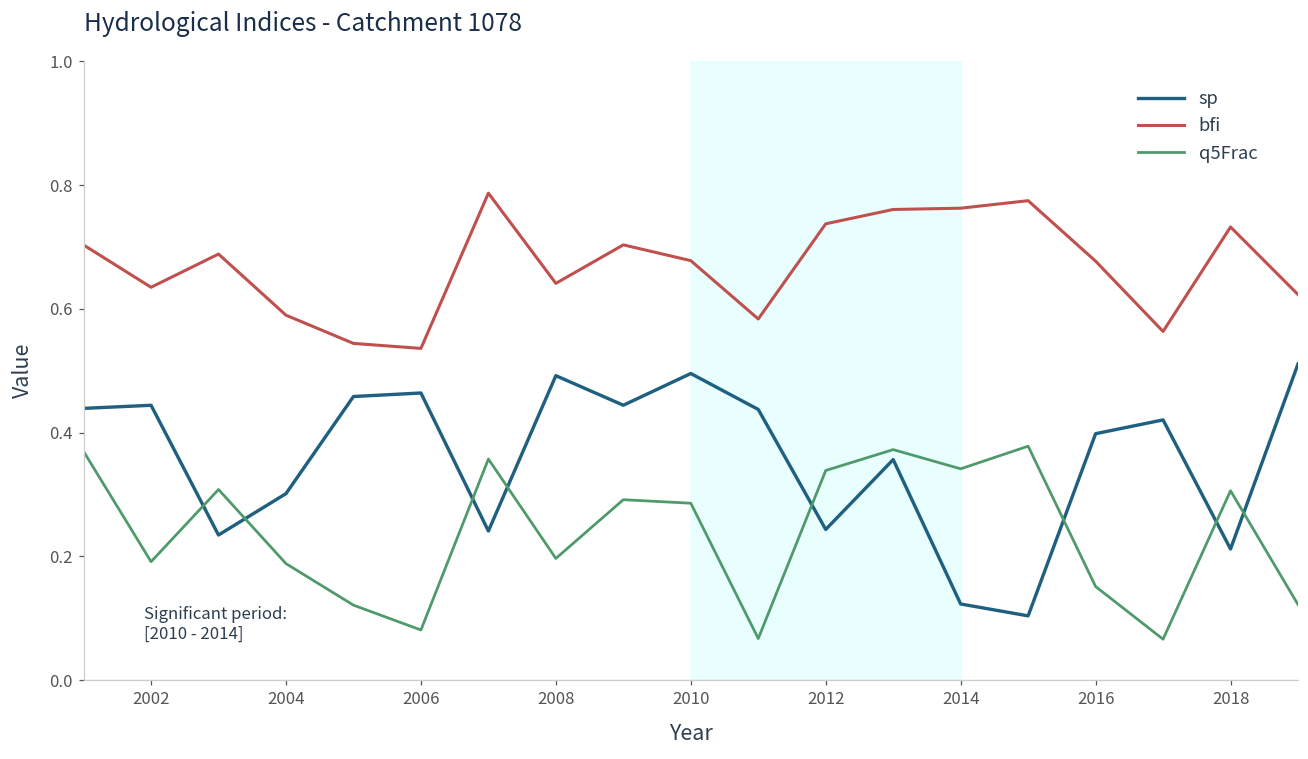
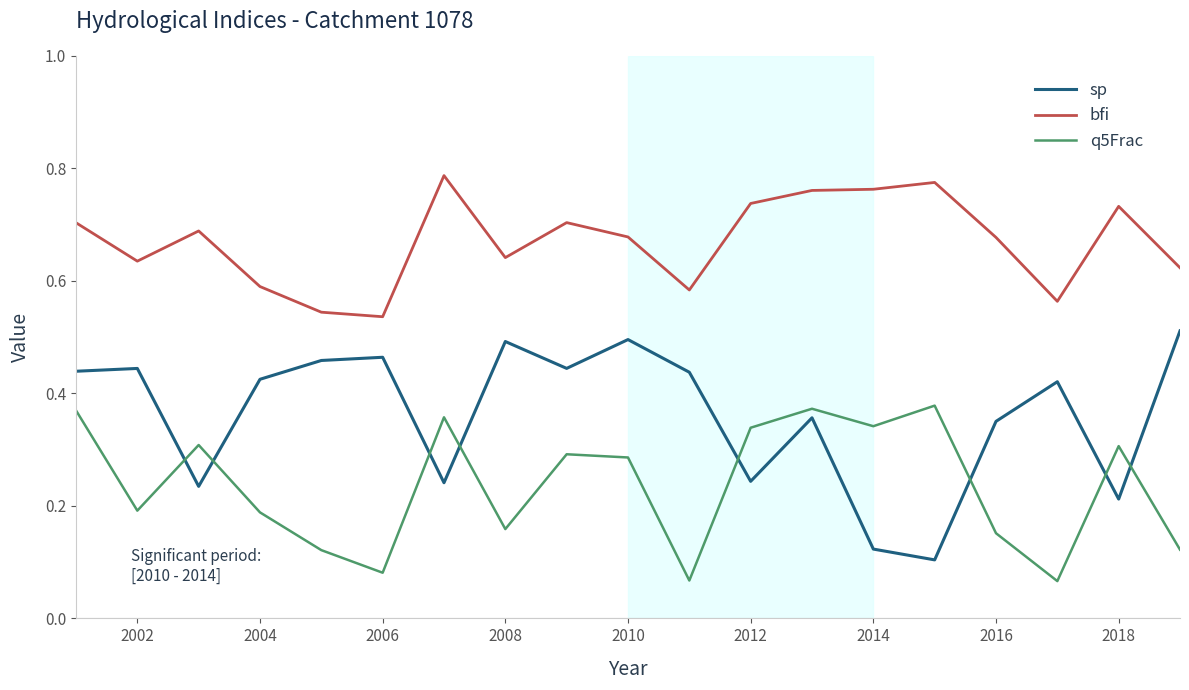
sp, 2004: 0.30 -> 0.42
q5Frac, 2008: 0.20 -> 0.16
sp, 2016: 0.40 -> 0.35
